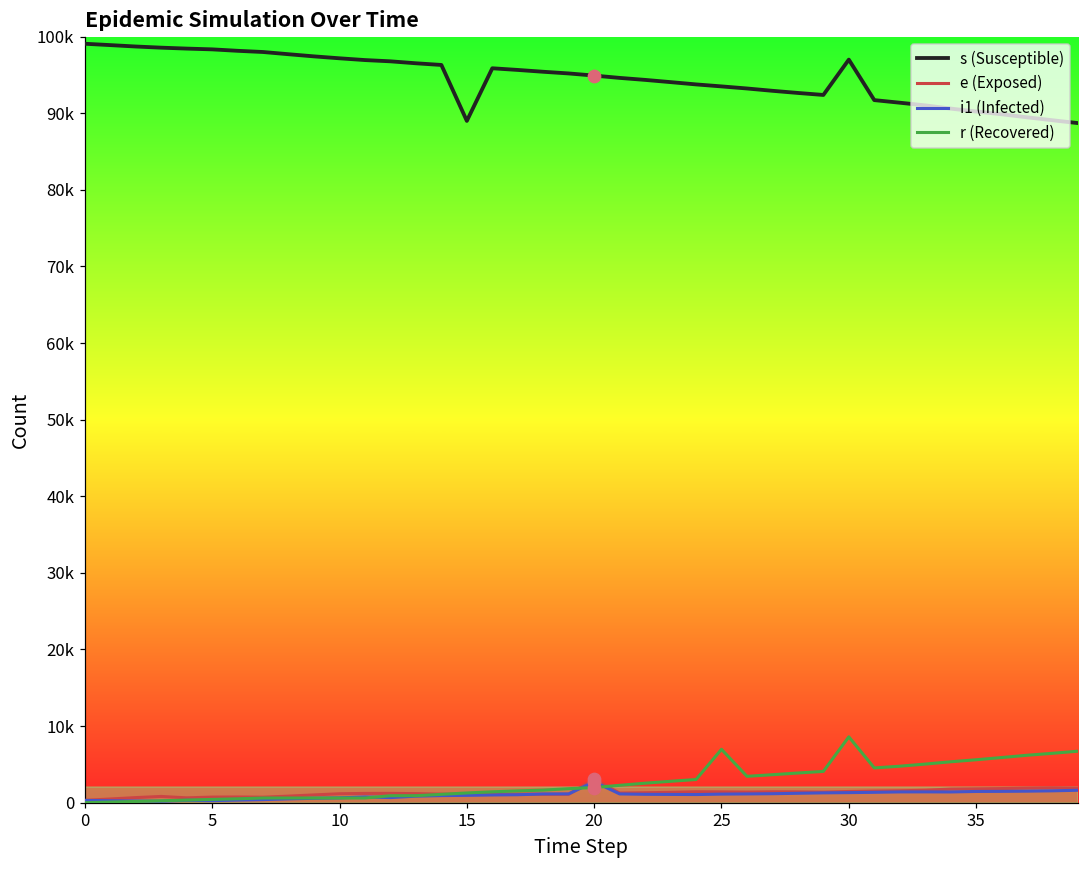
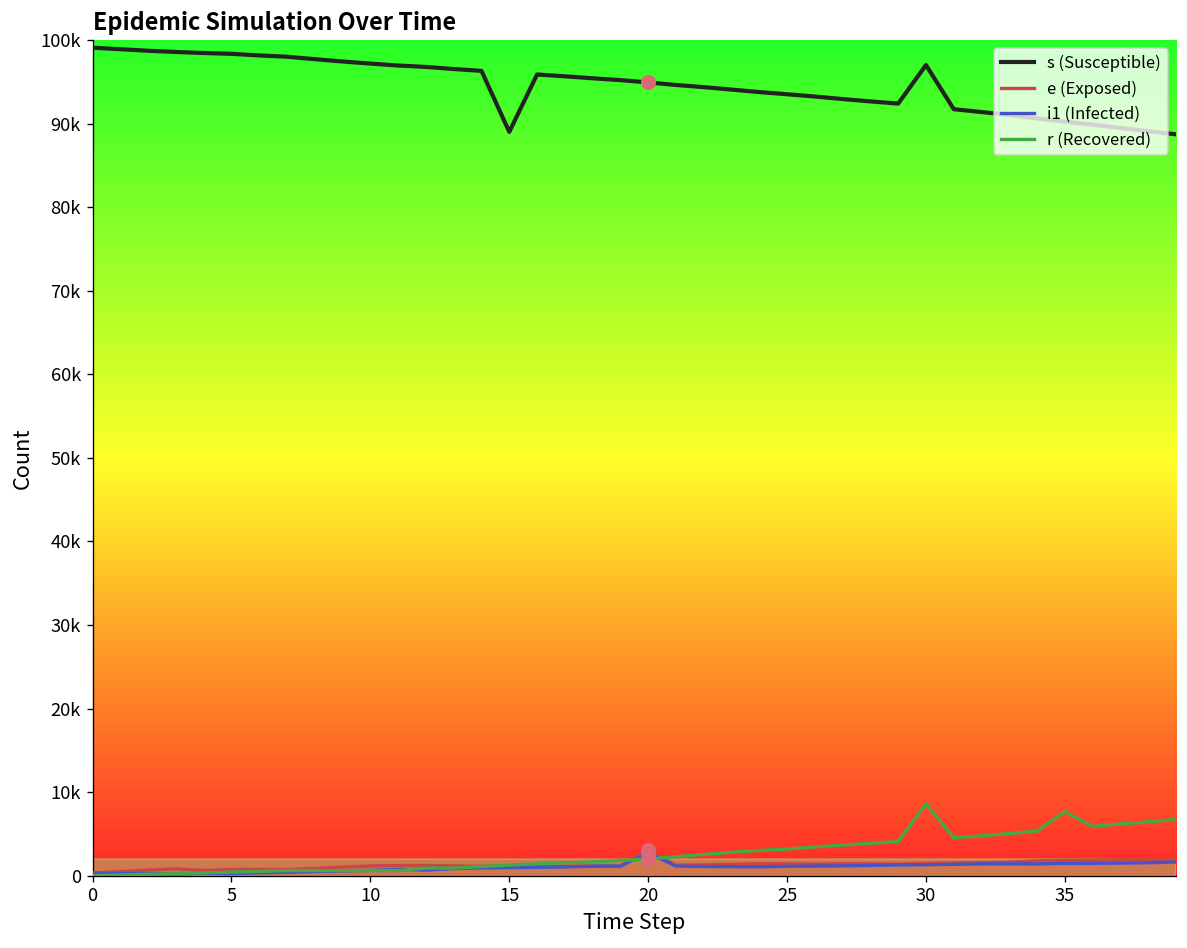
r (Recovered), 25: 7000 -> 3000
r (Recovered), 35: 6000 -> 8000
